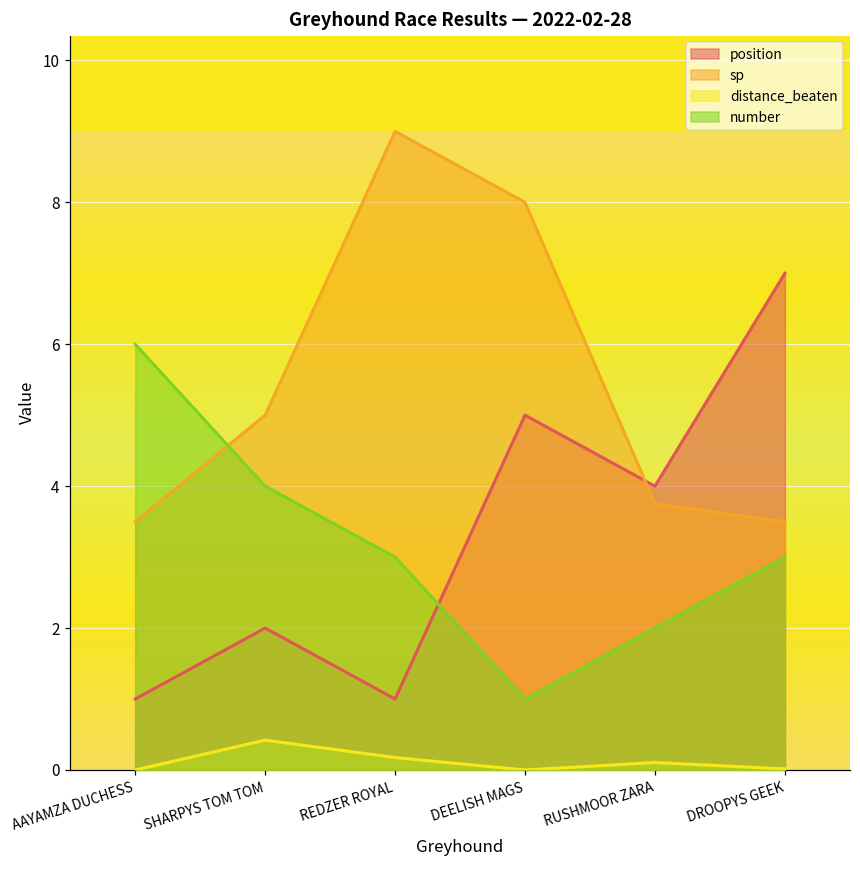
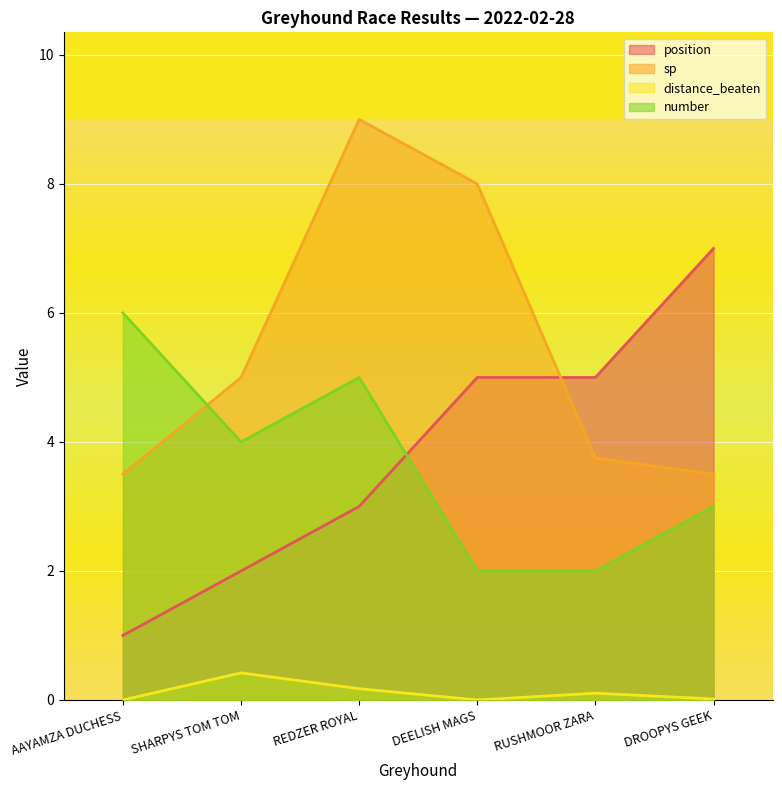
position, REDZER ROYAL: 1 -> 3
number, REDZER ROYAL: 3 -> 5
number, DEELISH MAGS: 1 -> 2
position, RUSHMOOR ZARA: 4 -> 5
